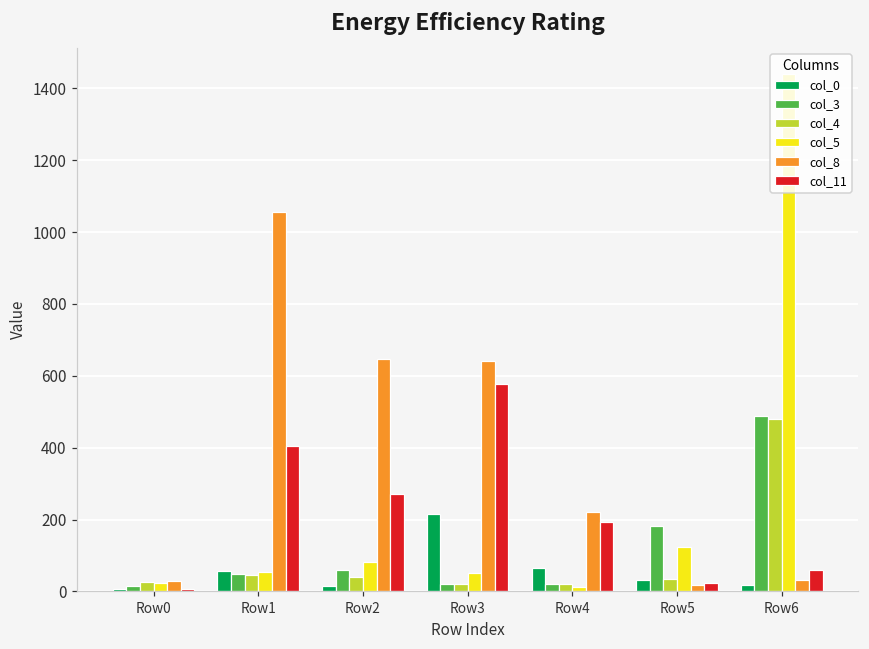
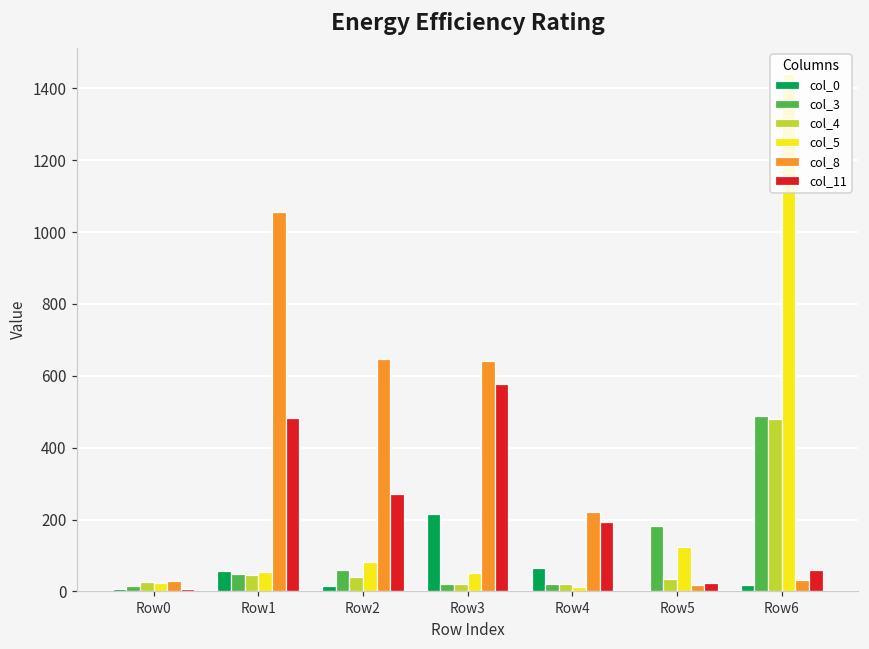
col_11, Row1: 400 -> 480
col_0, Row5: 30 -> 0
